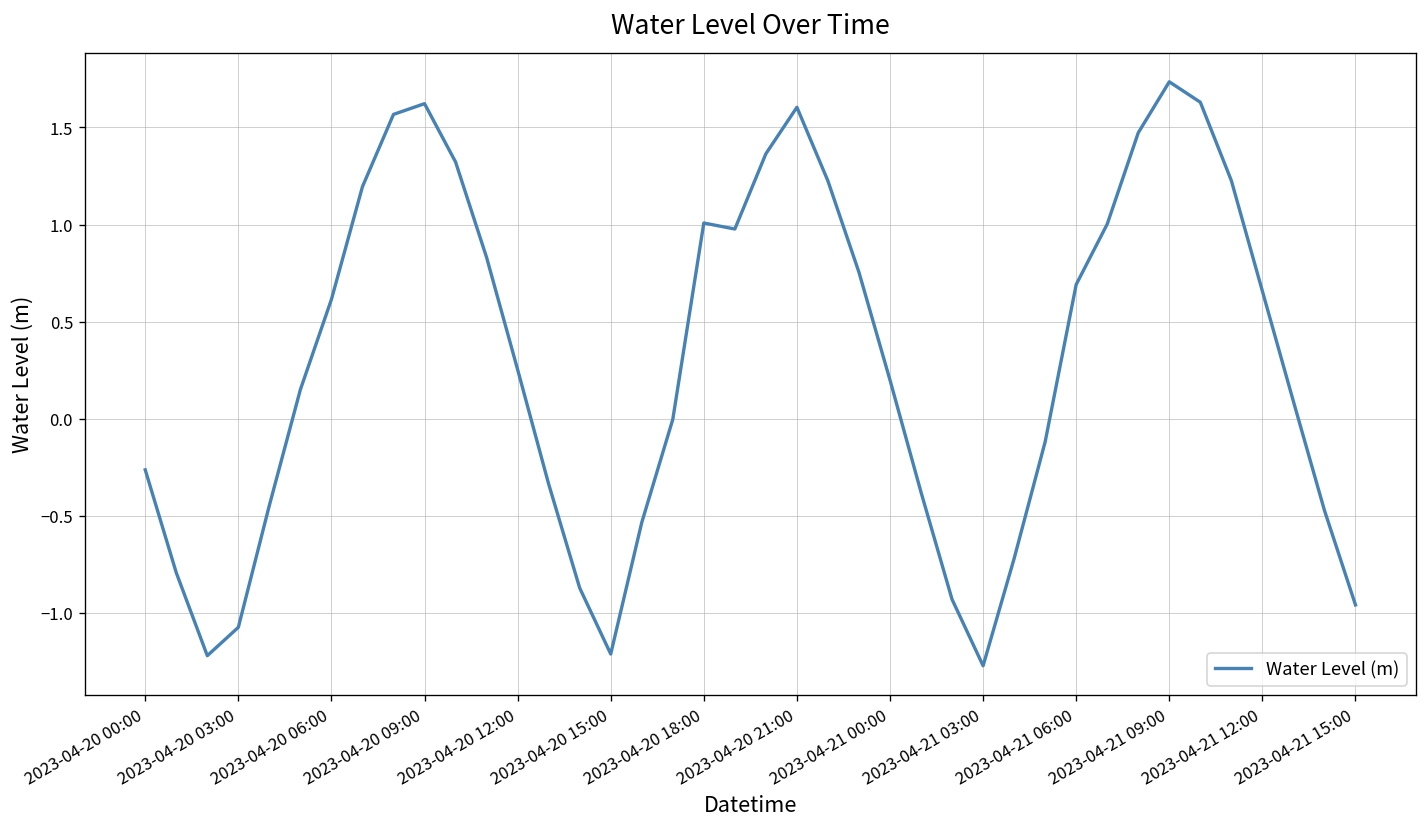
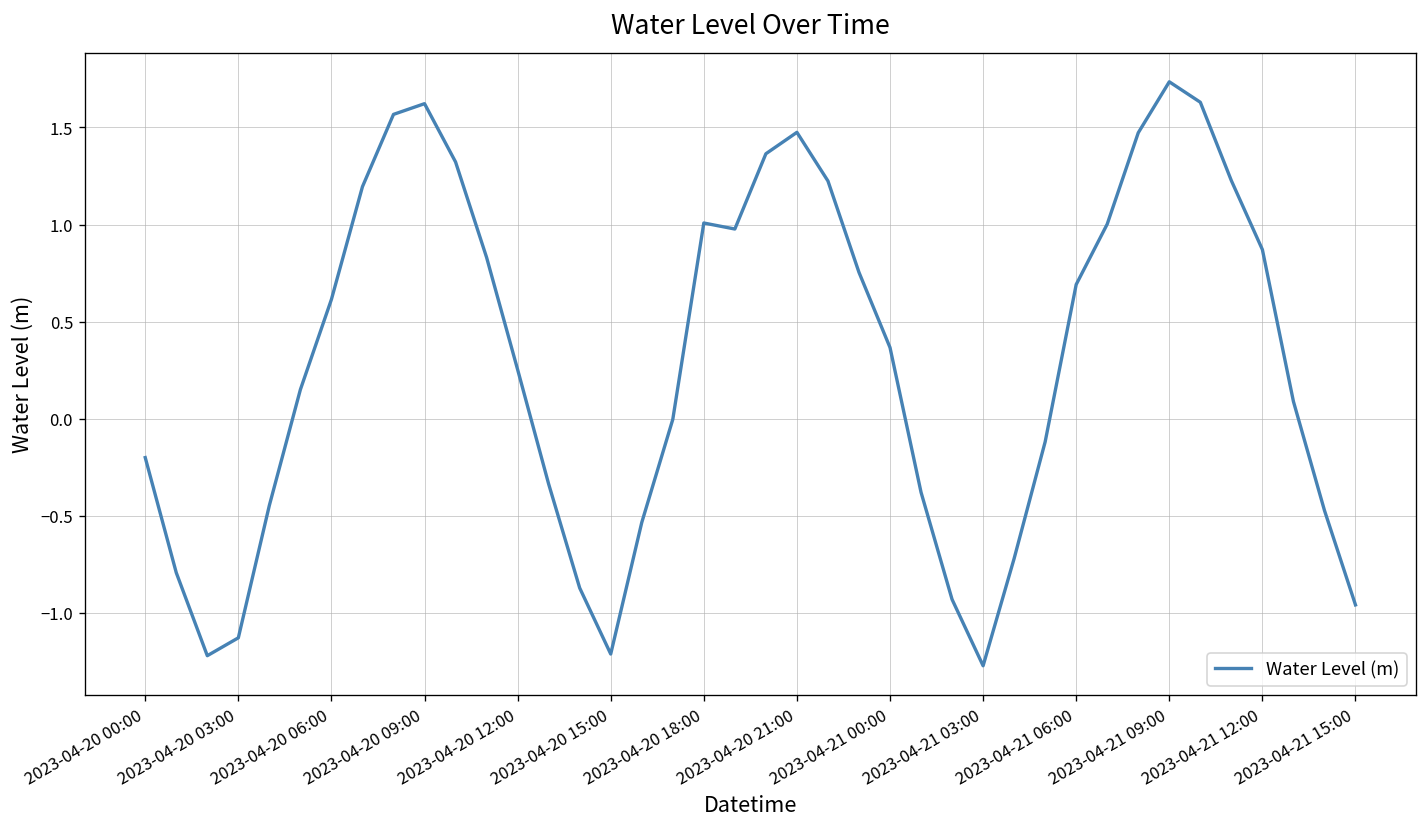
2023-04-20 00:00: -0.26 -> -0.20
2023-04-20 03:00: -1.08 -> -1.13
2023-04-20 21:00: 1.60 -> 1.47
2023-04-21 00:00: 0.20 -> 0.37
2023-04-21 12:00: 0.66 -> 0.87
